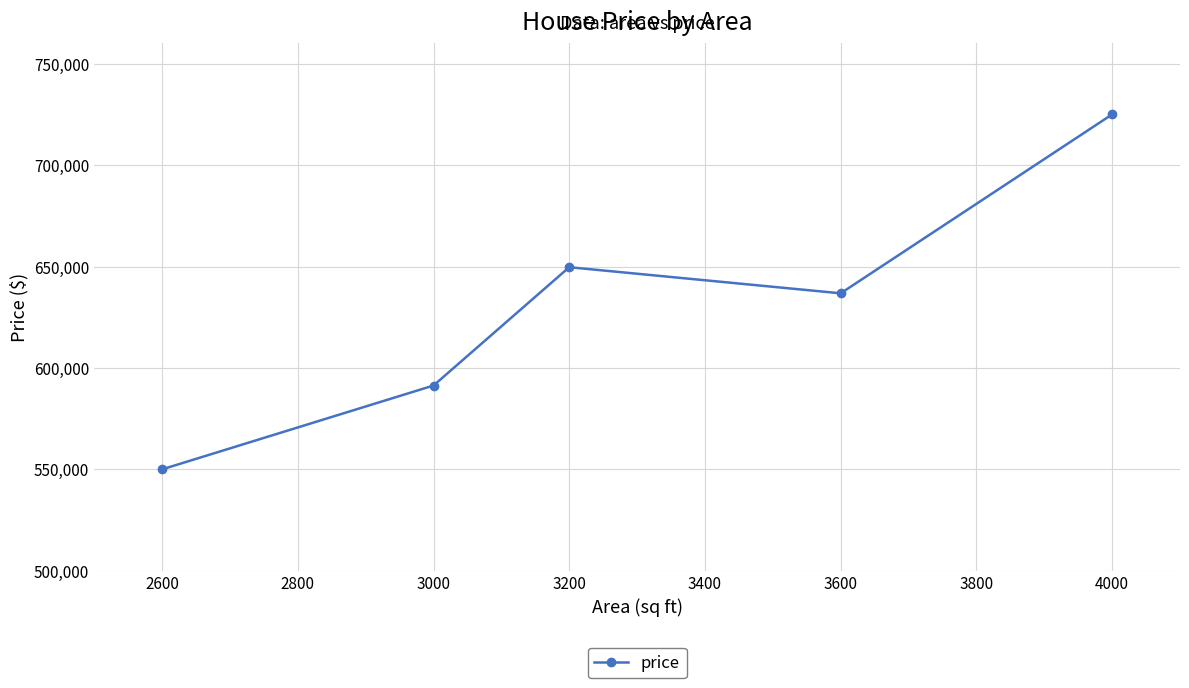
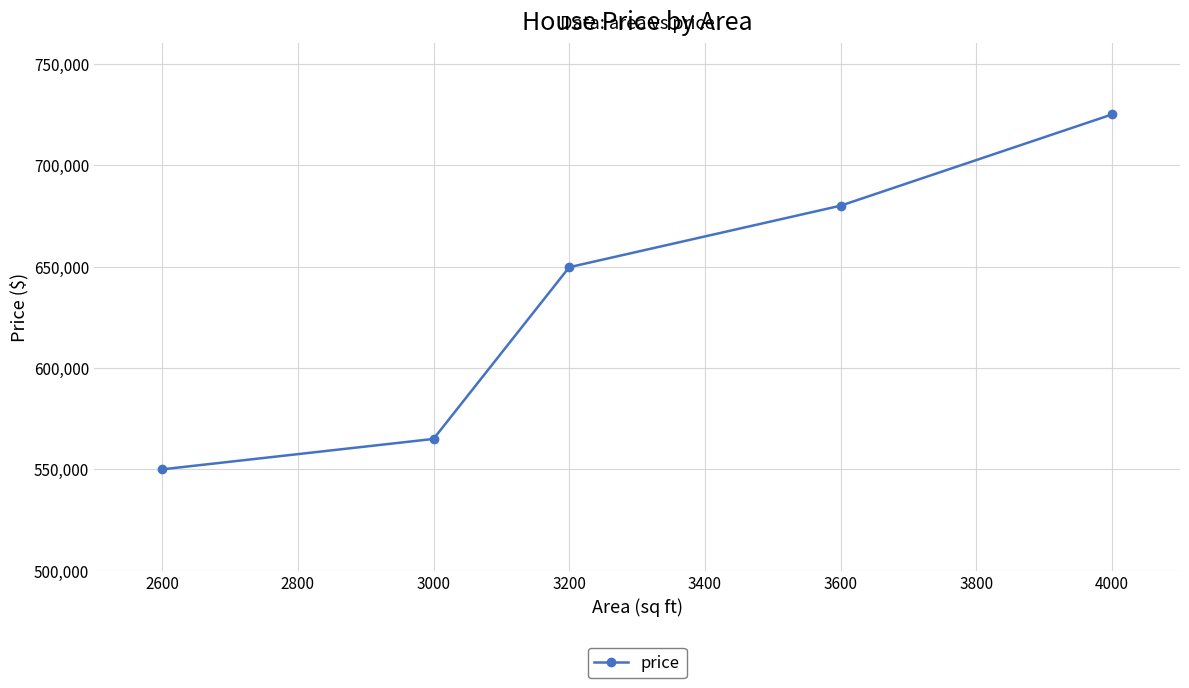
3000: 591,000 -> 565,000
3600: 637,000 -> 680,000
